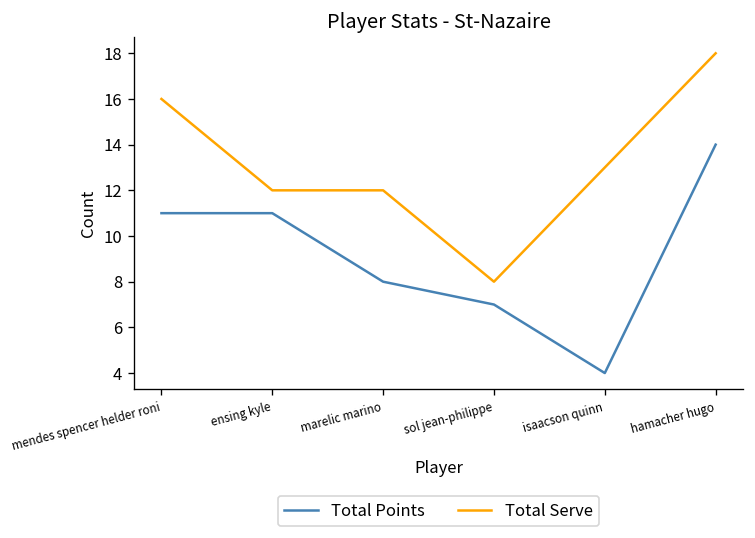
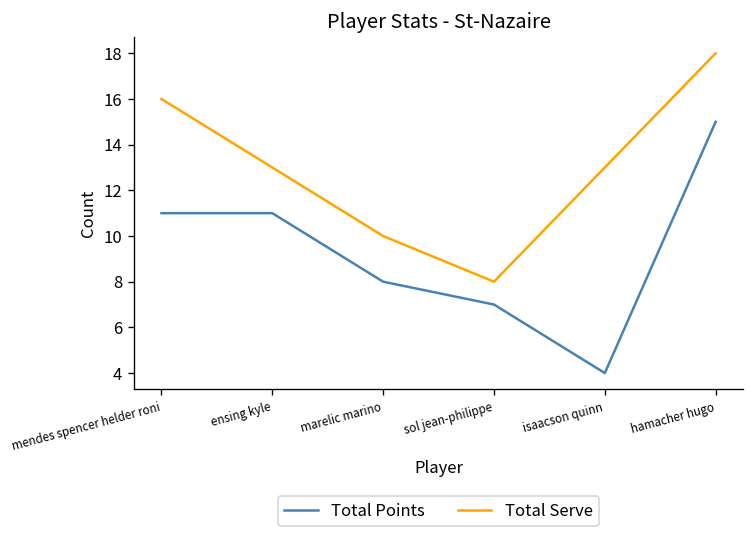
Total Serve, ensing kyle: 12 -> 13
Total Serve, marelic marino: 12 -> 10
Total Points, hamacher hugo: 14 -> 15
